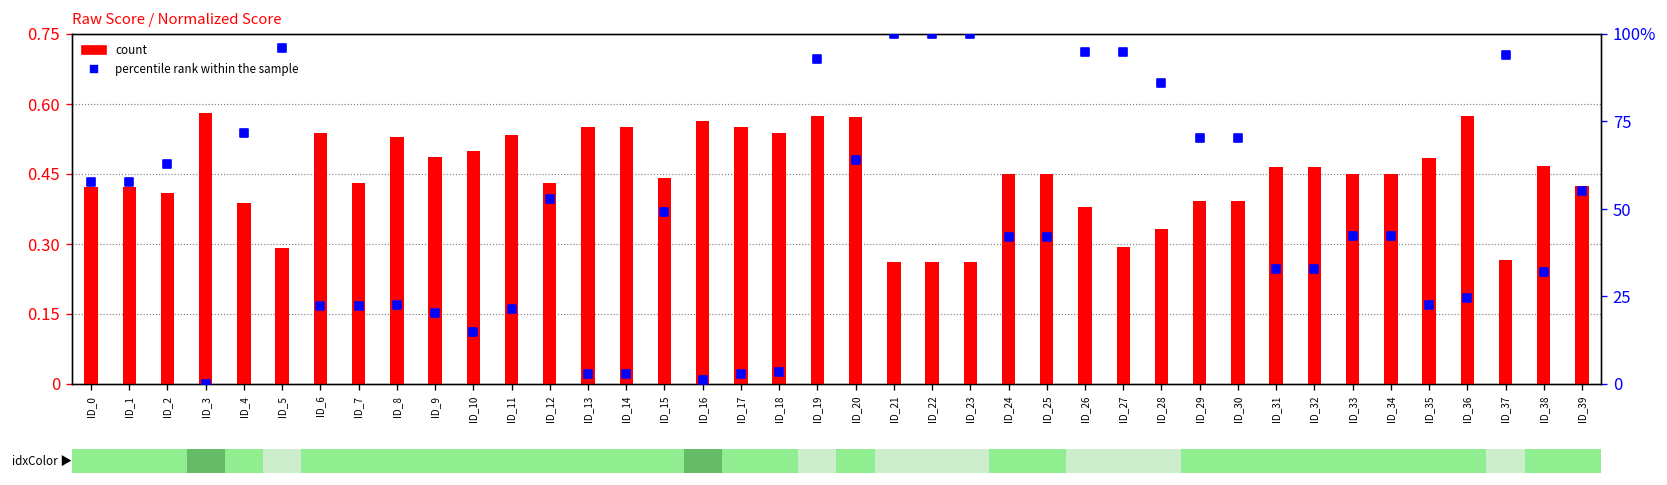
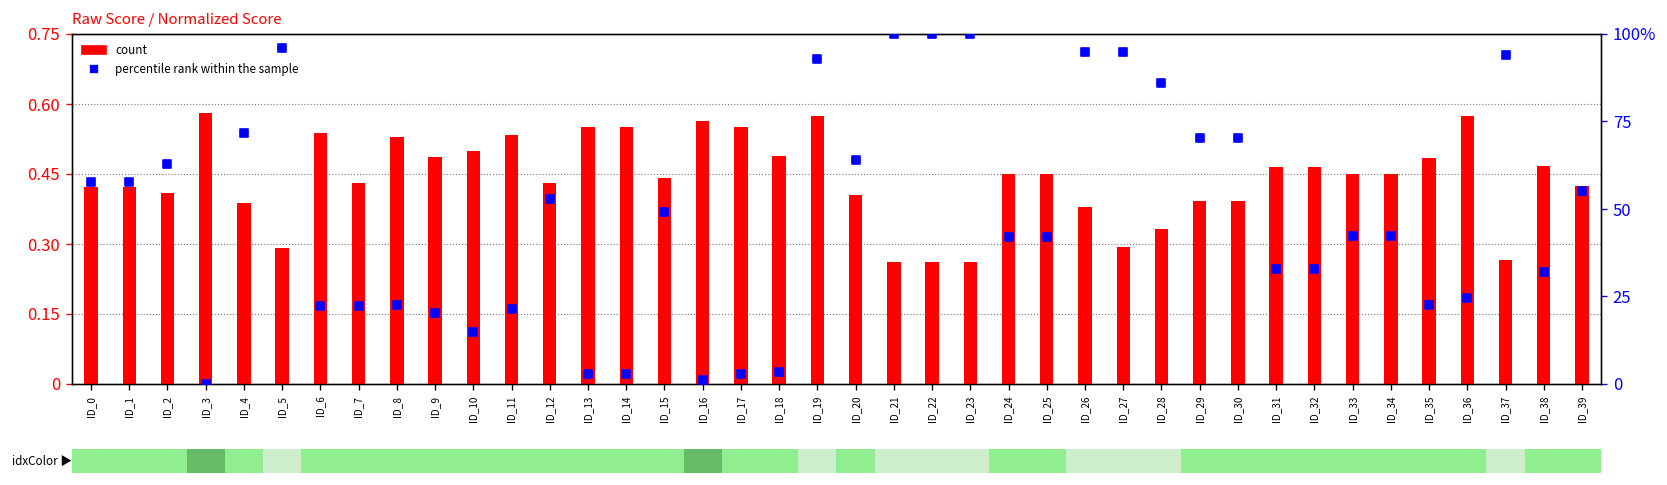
count, ID_18: 0.54 -> 0.49
count, ID_20: 0.57 -> 0.41
